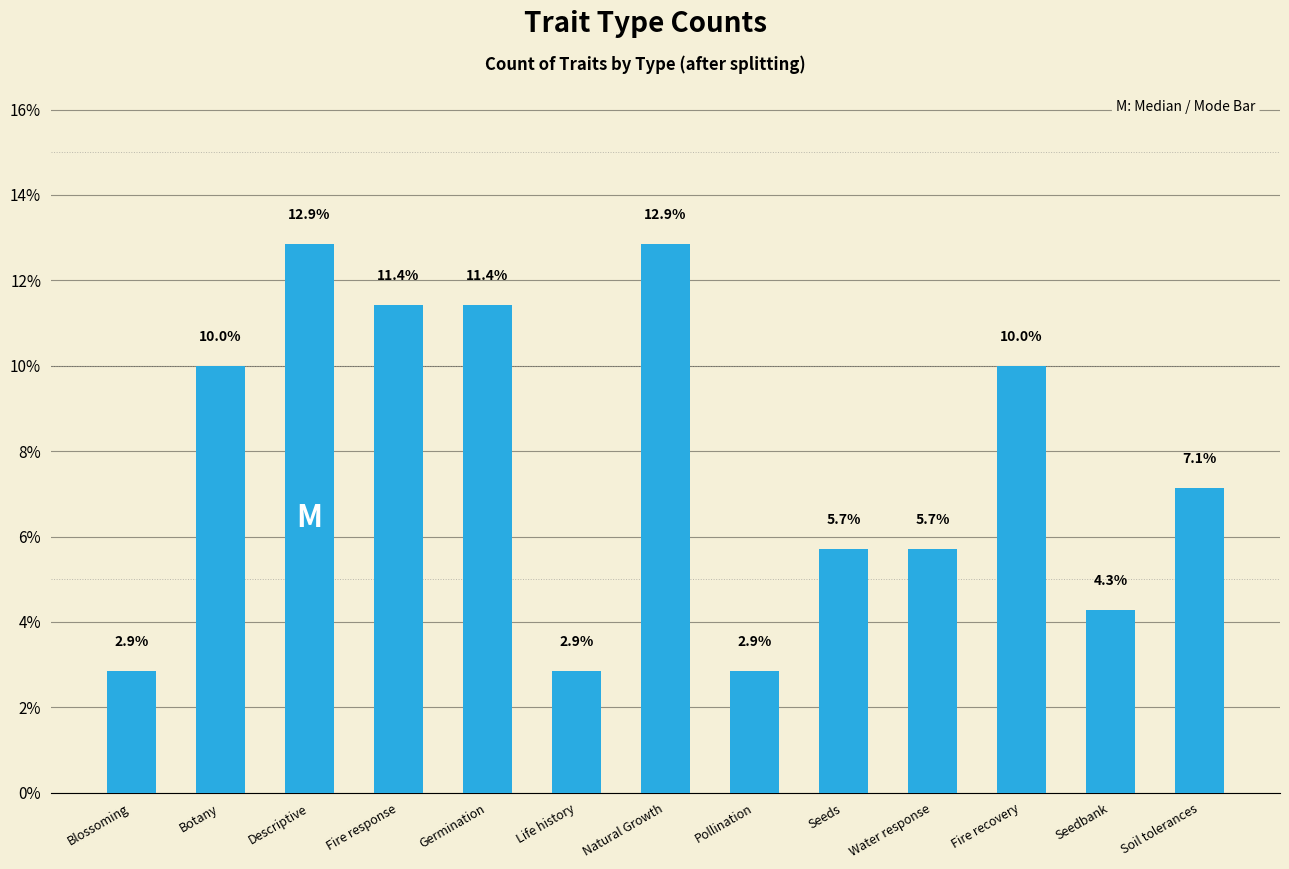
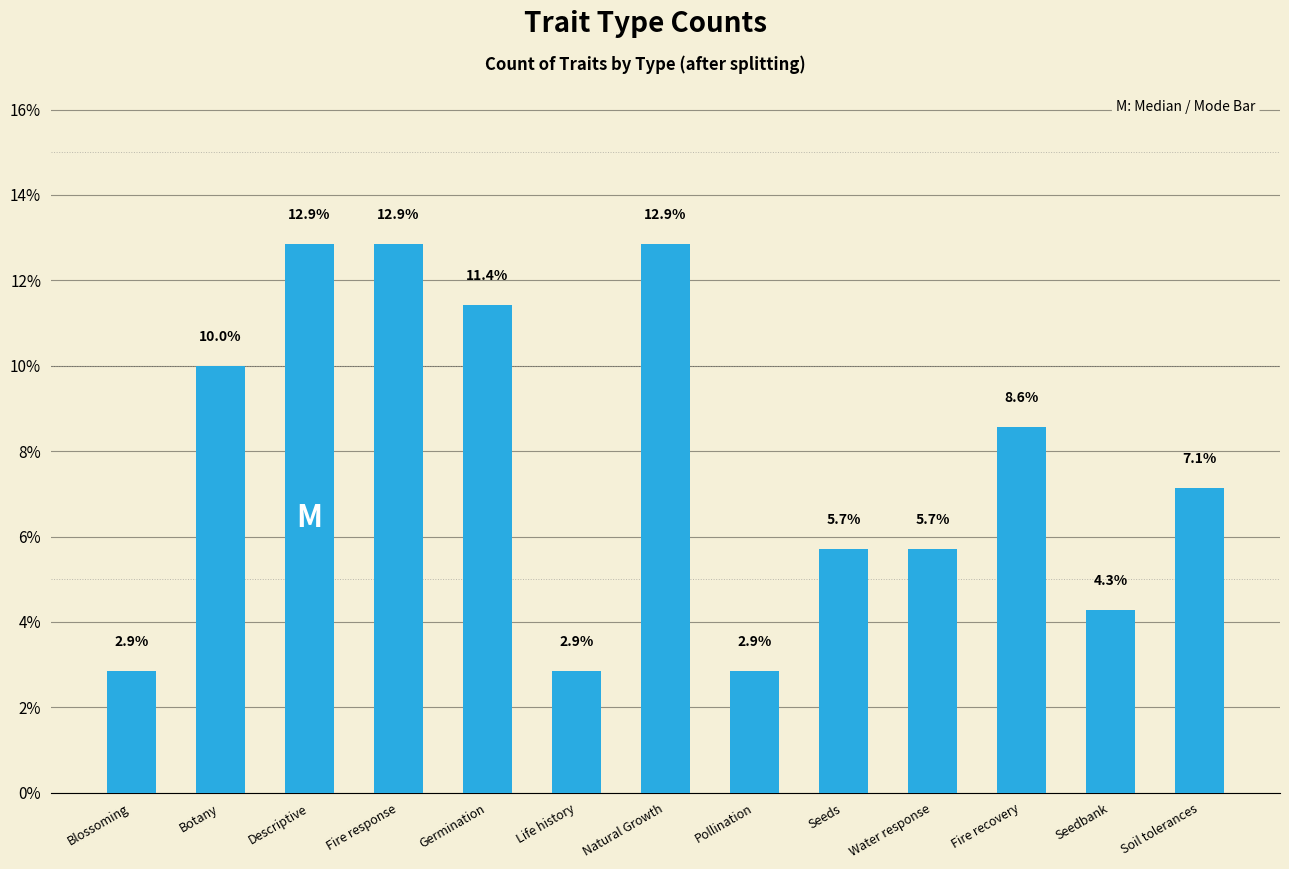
Fire response: 11.4% -> 12.9%
Fire recovery: 10.0% -> 8.6%
